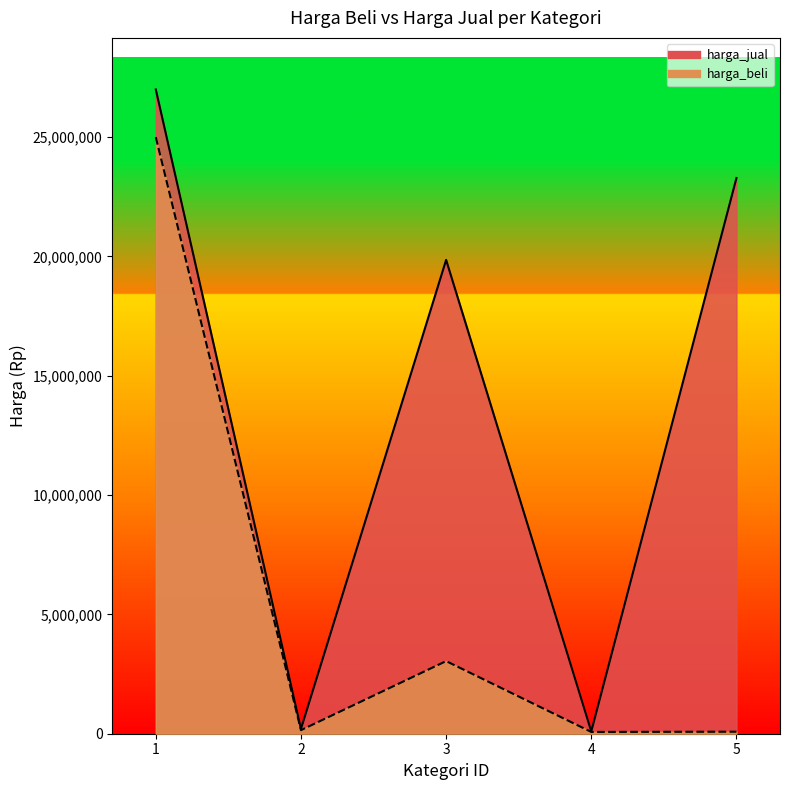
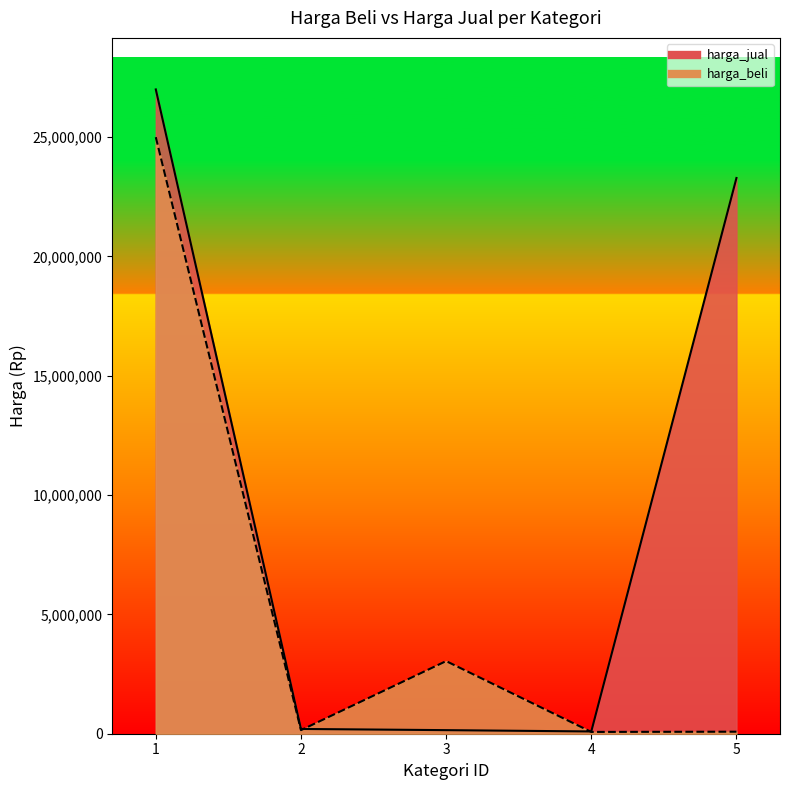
harga_jual, 3: 19,900,000 -> 200,000
